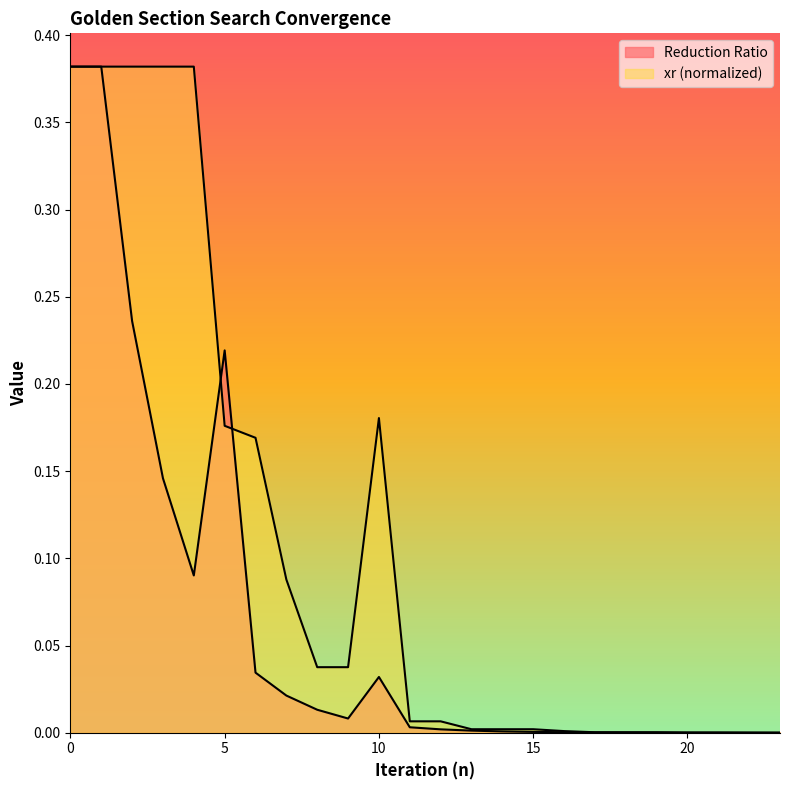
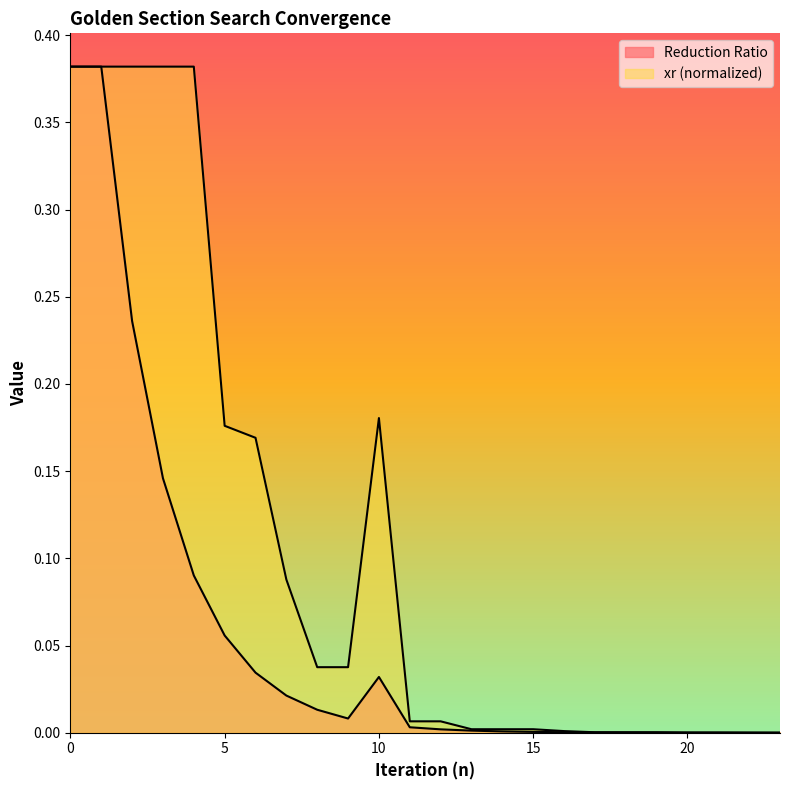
Reduction Ratio, 5: 0.219 -> 0.056
